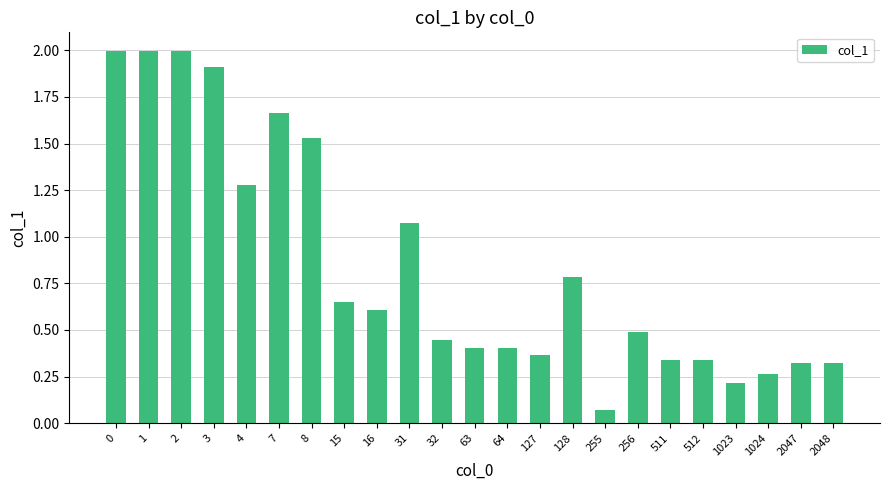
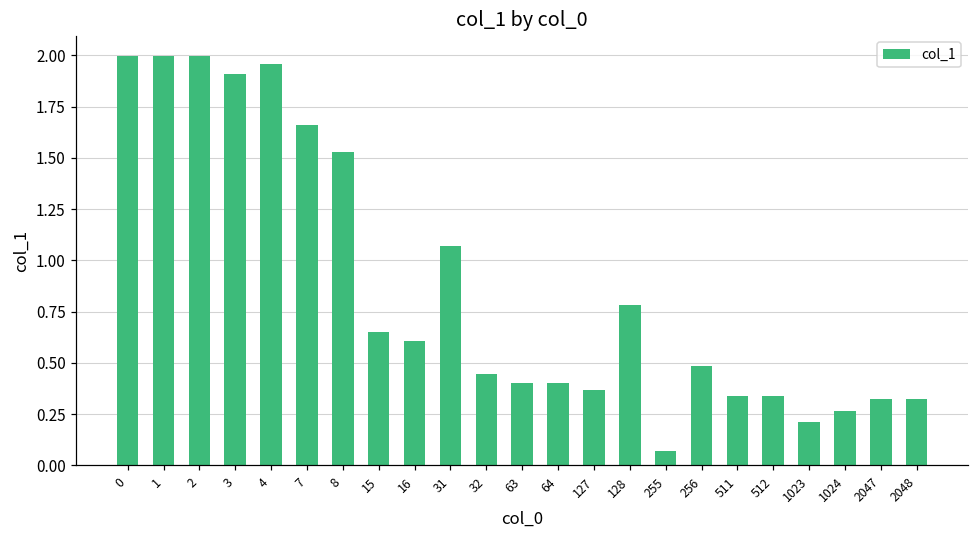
4: 1.28 -> 1.96
